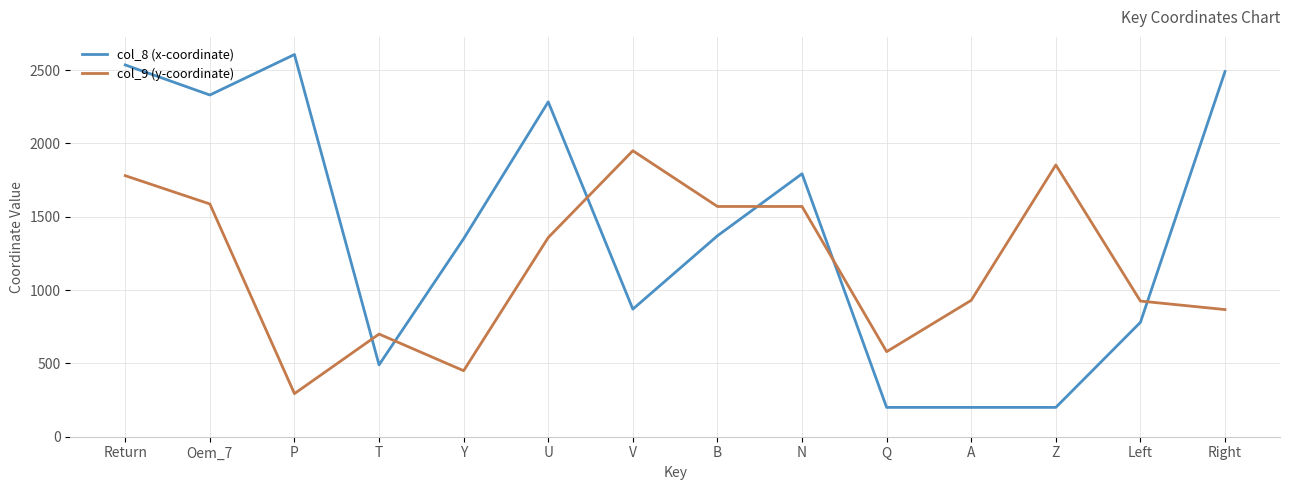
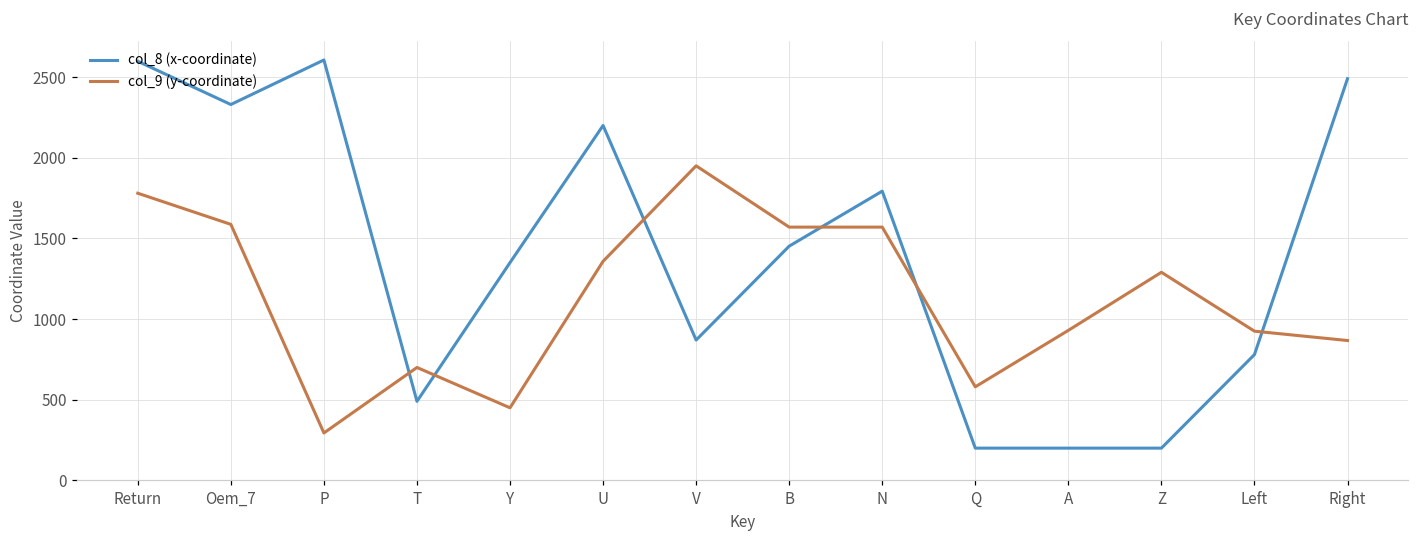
col_8 (x-coordinate), Return: 2540 -> 2600
col_8 (x-coordinate), U: 2280 -> 2200
col_8 (x-coordinate), B: 1370 -> 1450
col_9 (y-coordinate), Z: 1850 -> 1290
